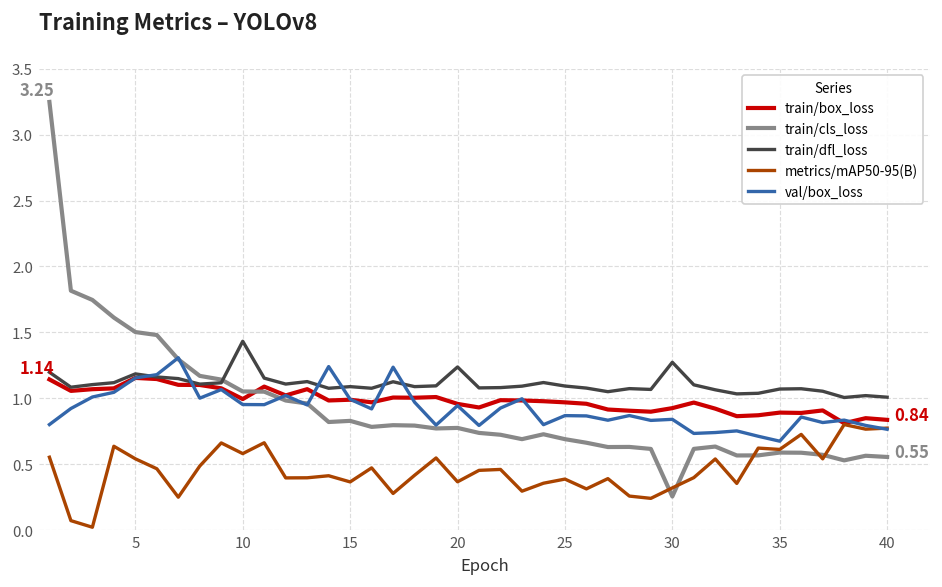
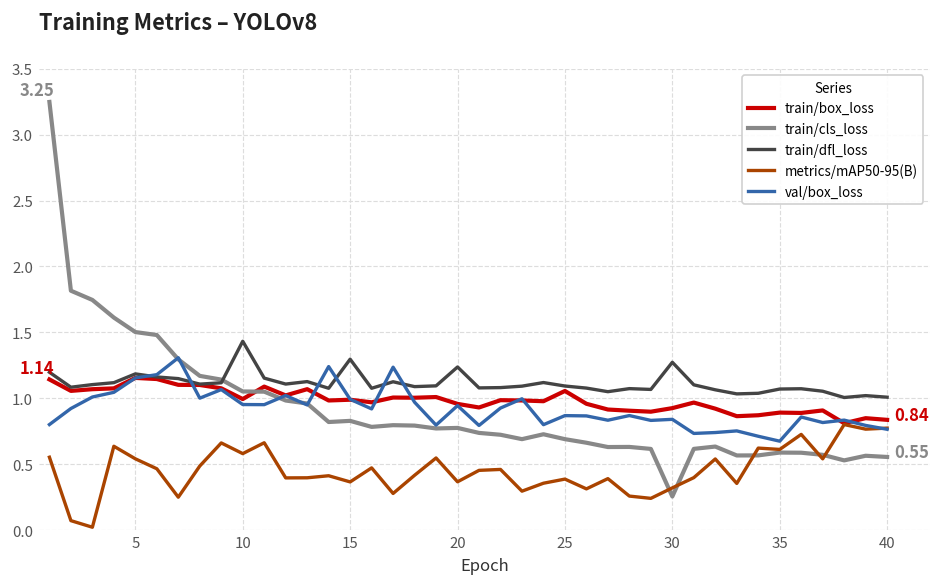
train/dfl_loss, 15: 1.09 -> 1.30
train/box_loss, 25: 0.97 -> 1.06
